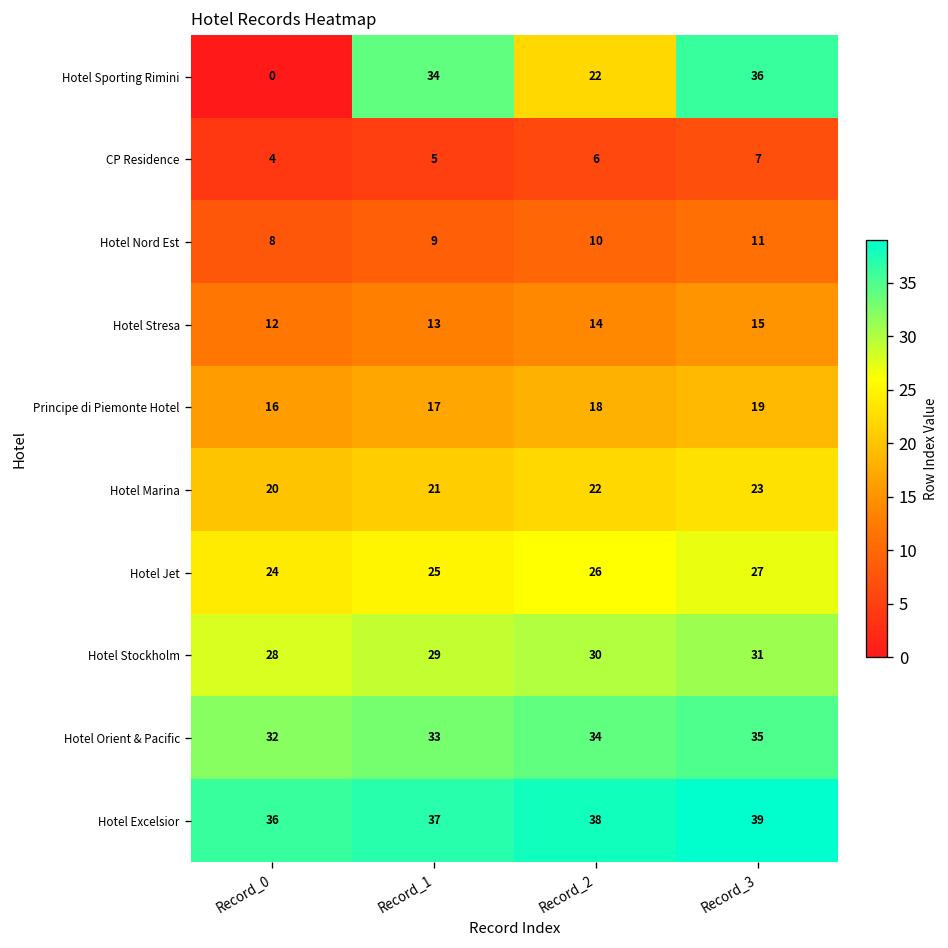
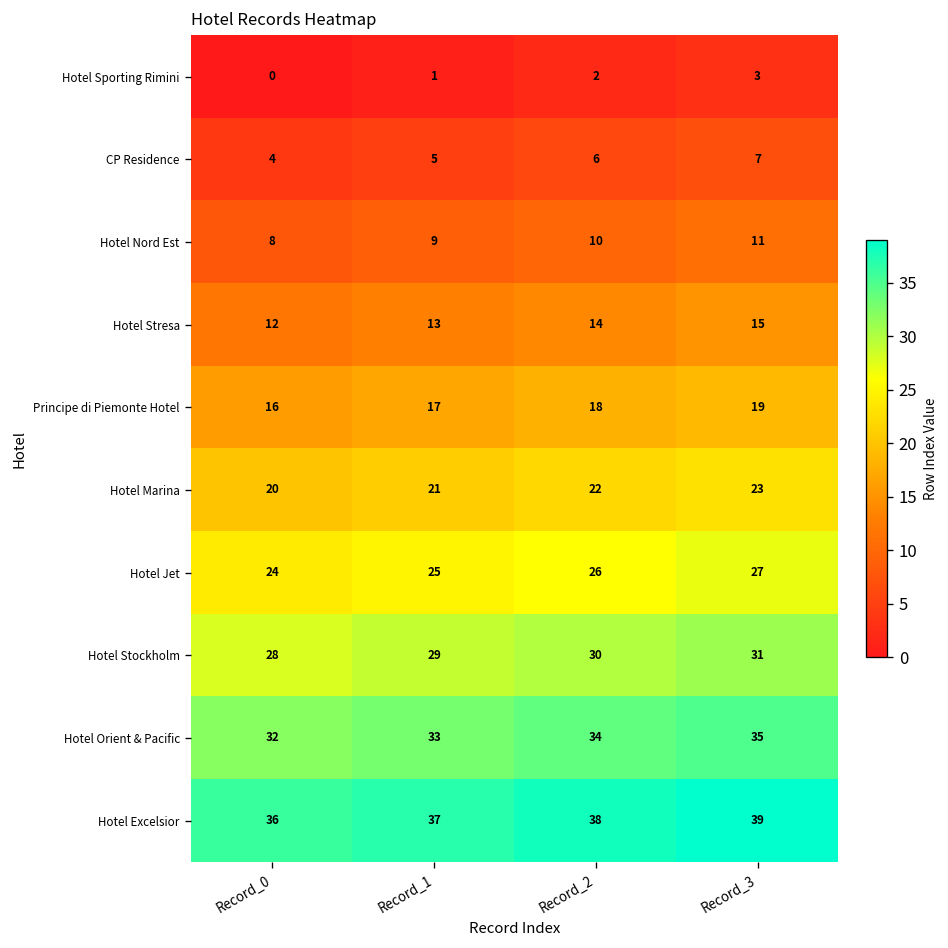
Hotel Sporting Rimini, Record_1: 34 -> 1
Hotel Sporting Rimini, Record_2: 22 -> 2
Hotel Sporting Rimini, Record_3: 36 -> 3
